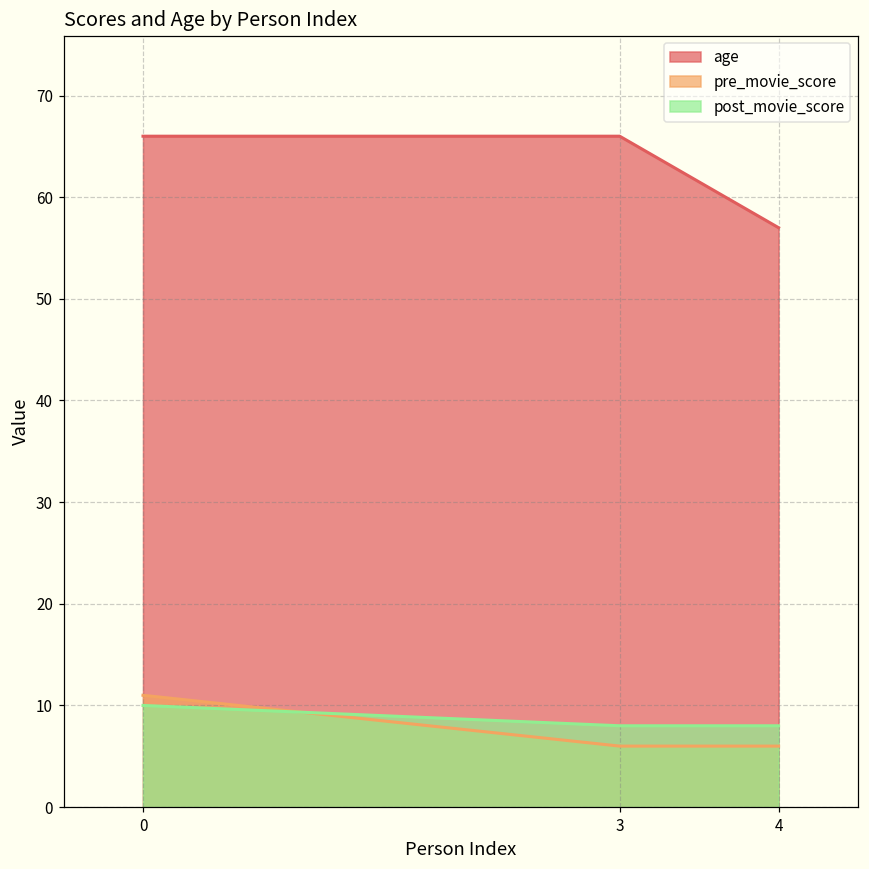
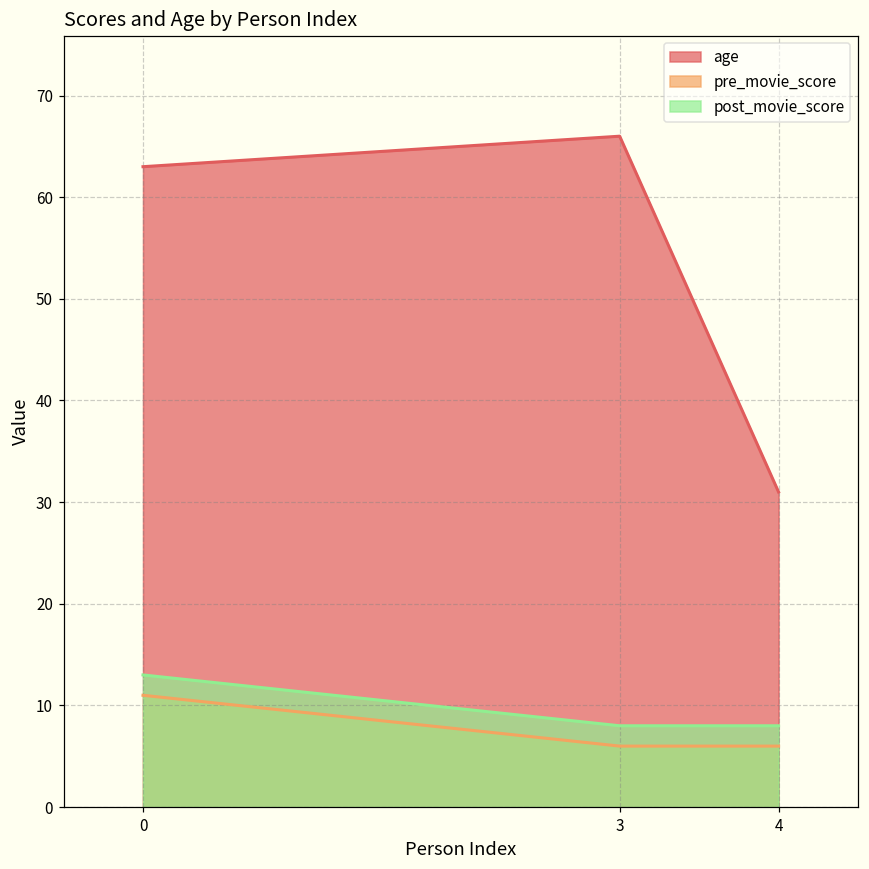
age, 0: 66 -> 63
post_movie_score, 0: 10 -> 13
age, 4: 57 -> 31
